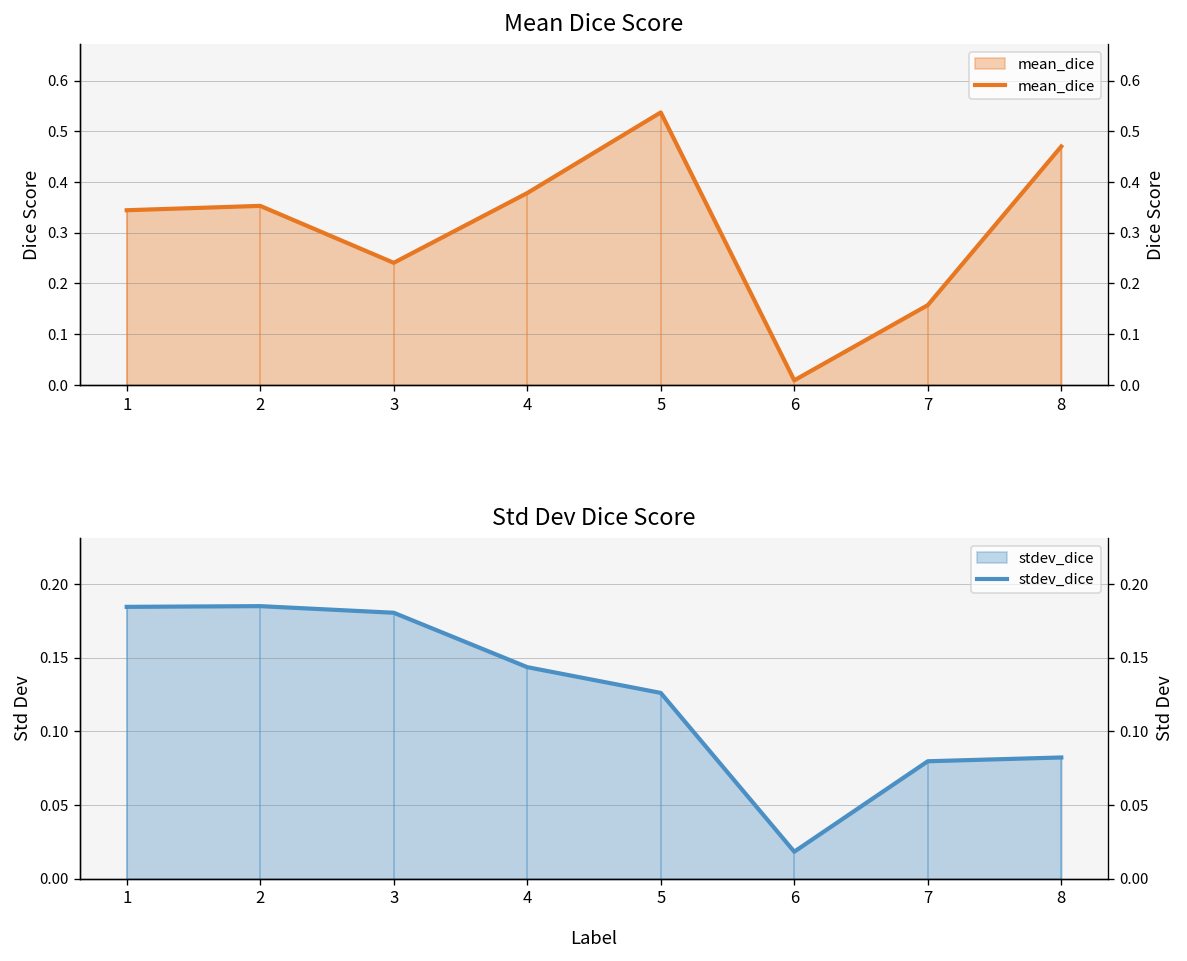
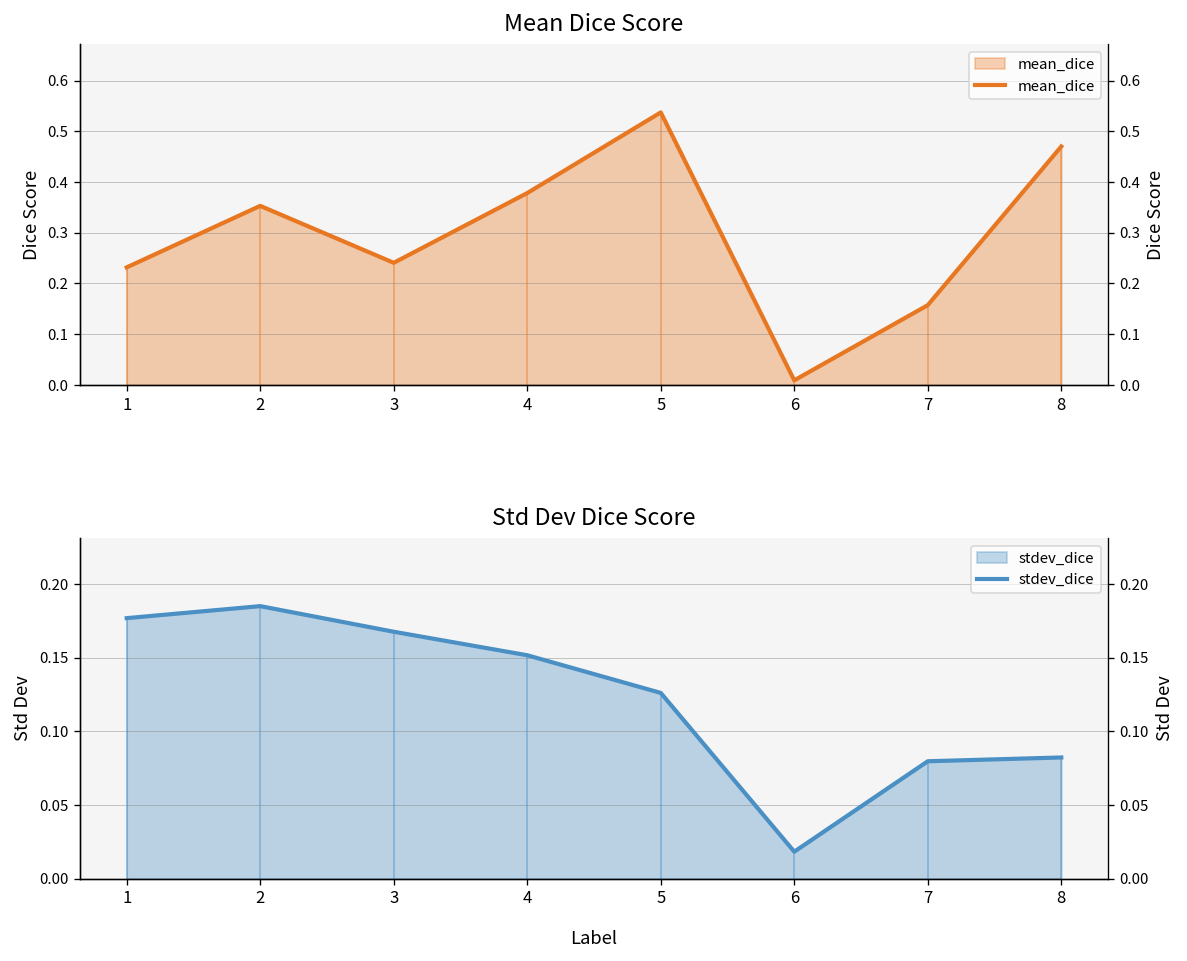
Mean Dice Score, 1: 0.34 -> 0.23
Std Dev Dice Score, 1: 0.185 -> 0.177
Std Dev Dice Score, 3: 0.181 -> 0.168
Std Dev Dice Score, 4: 0.144 -> 0.152
